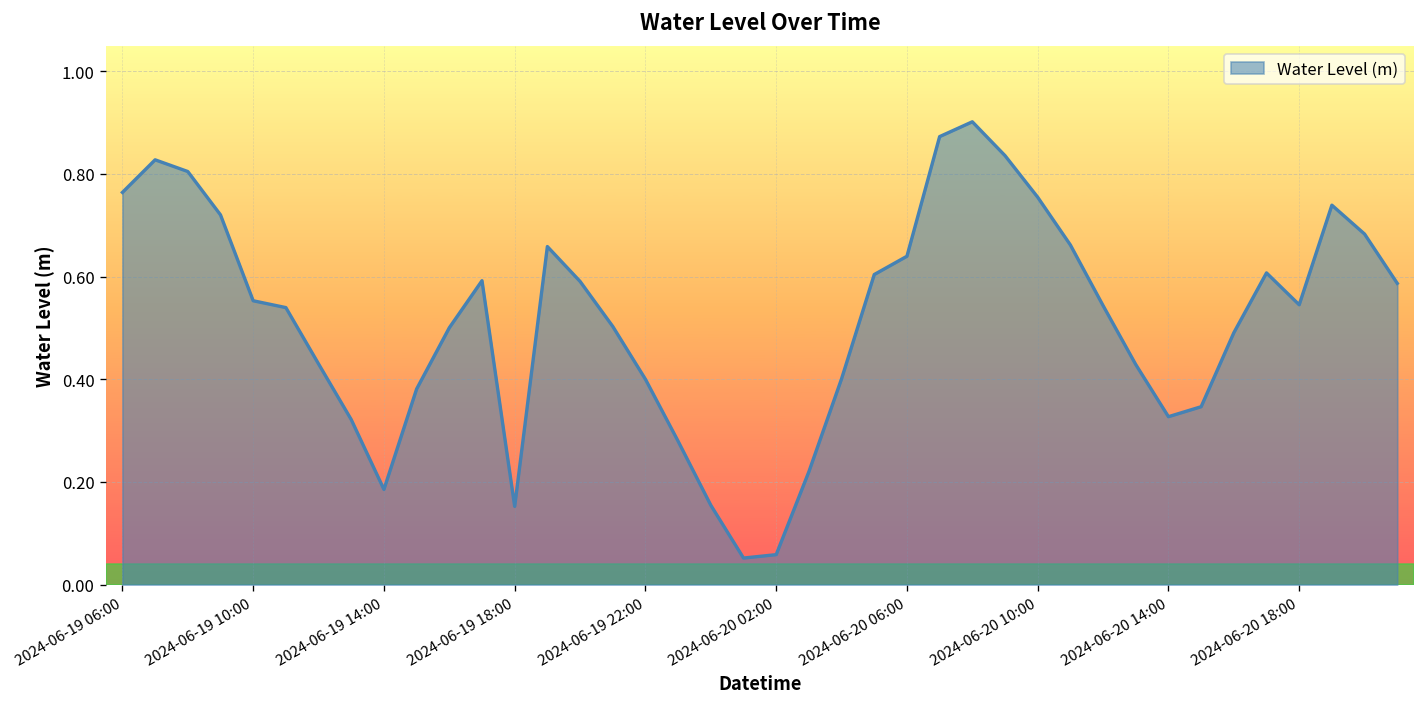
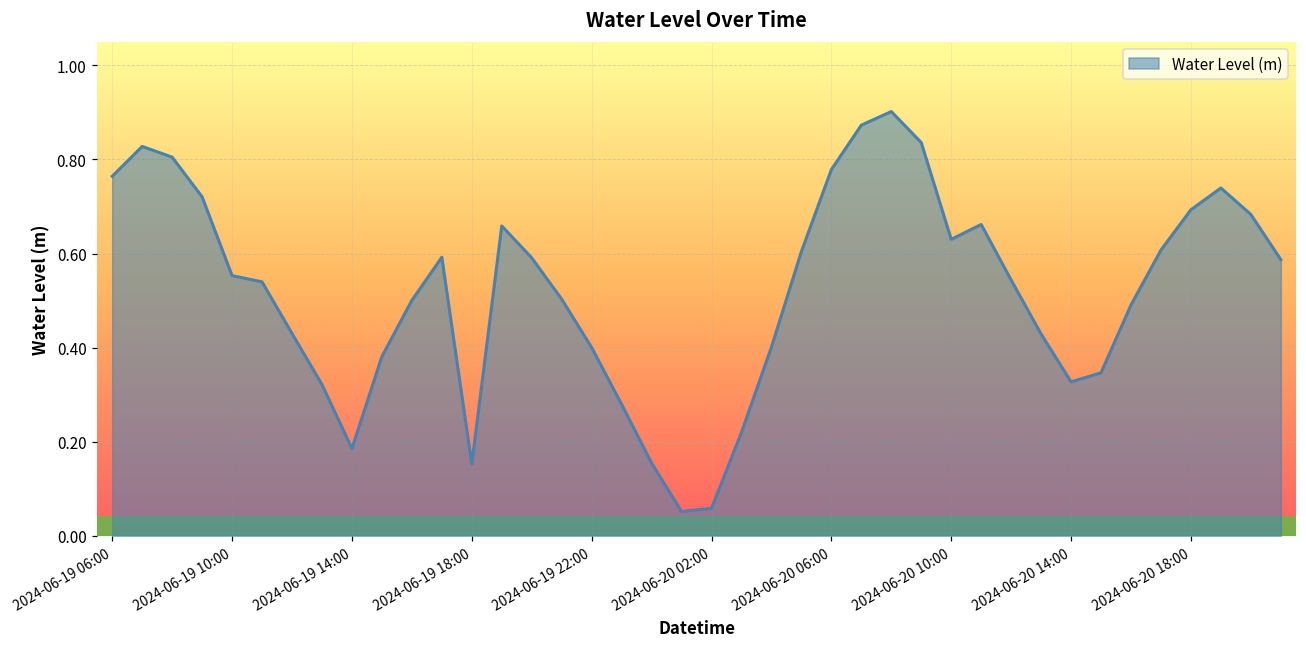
2024-06-20 06:00: 0.64 -> 0.78
2024-06-20 10:00: 0.75 -> 0.63
2024-06-20 18:00: 0.55 -> 0.69
